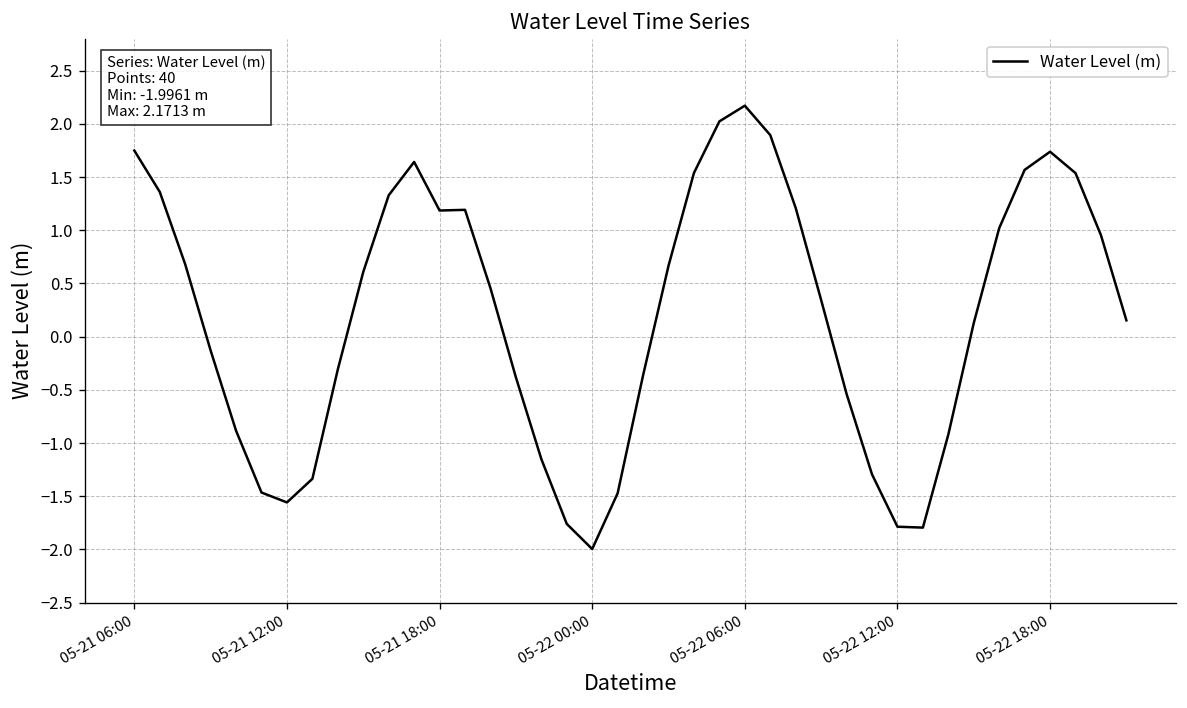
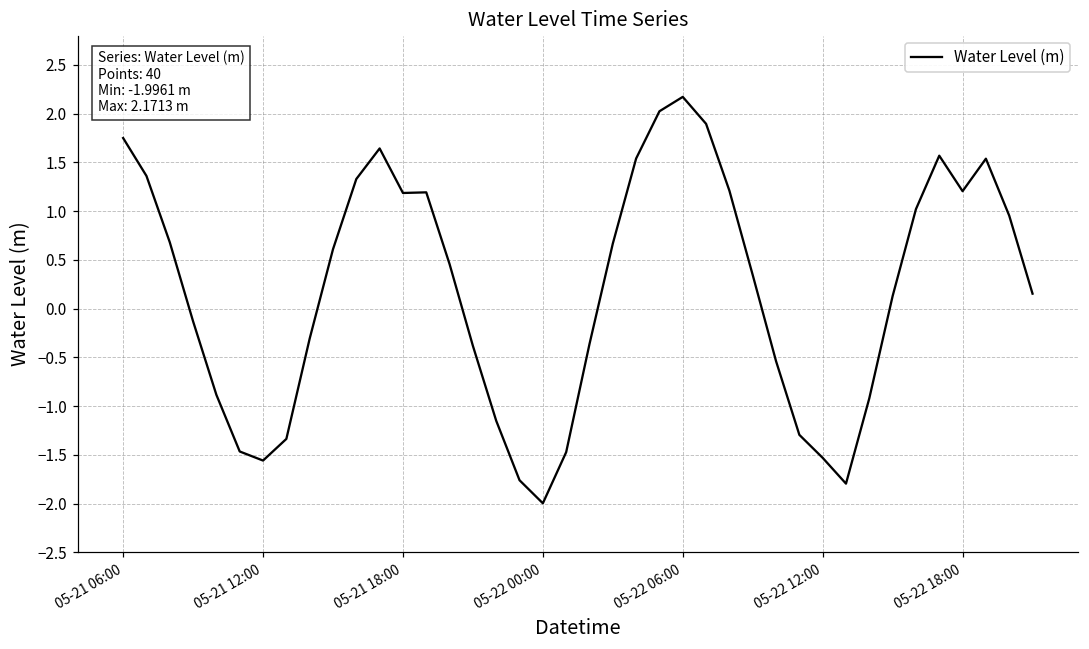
05-22 12:00: -1.8 -> -1.5
05-22 18:00: 1.7 -> 1.2
